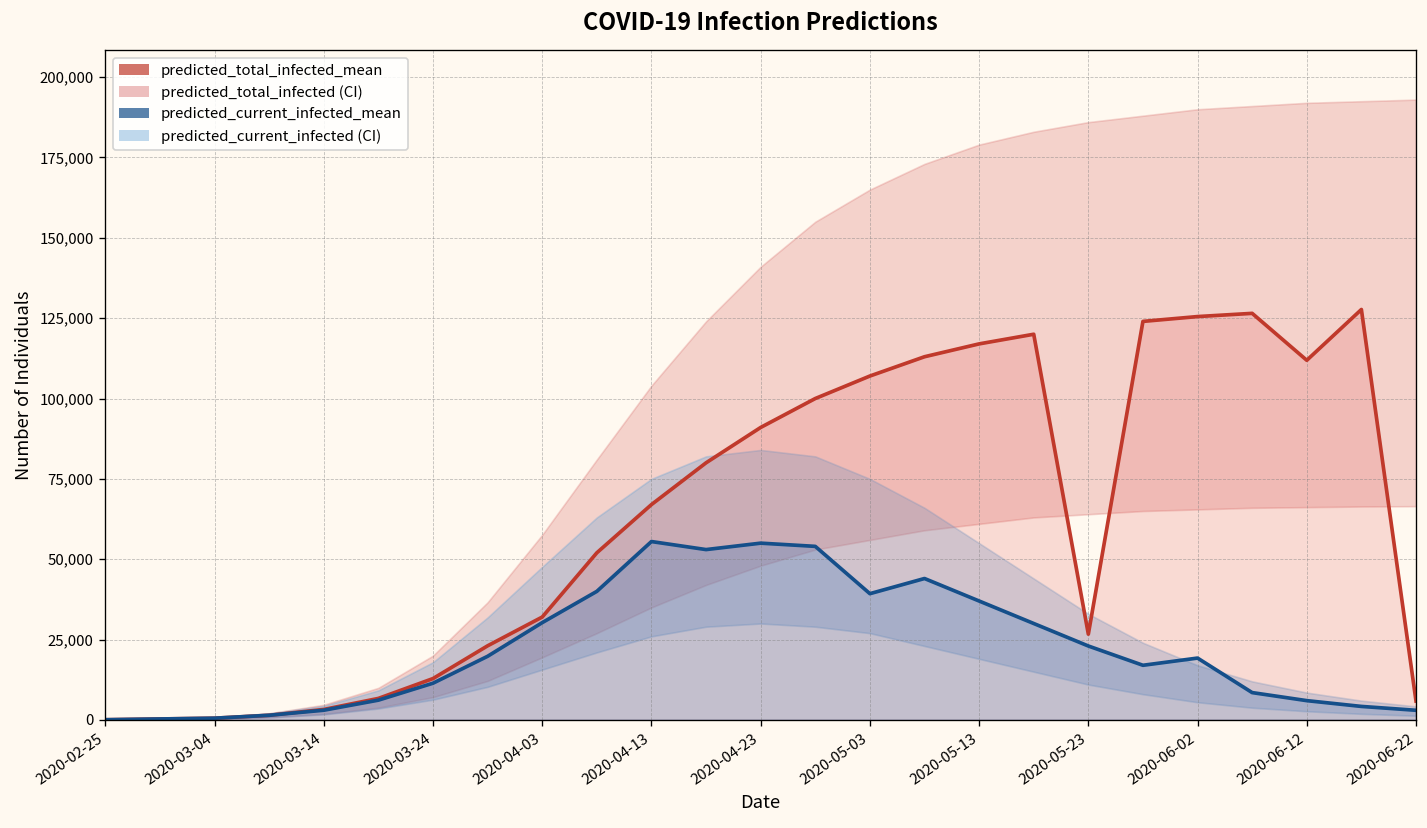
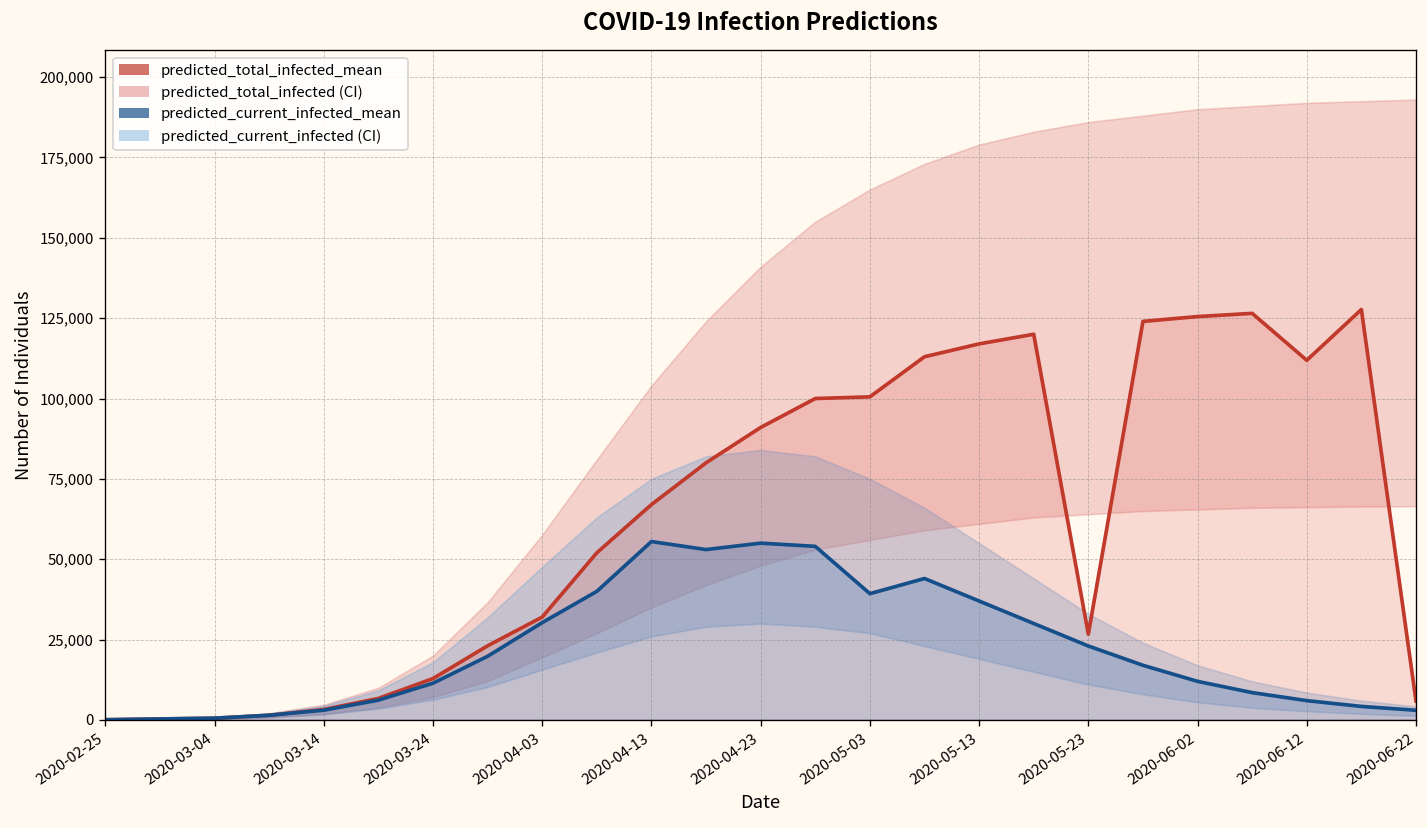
predicted_total_infected_mean, 2020-05-03: 107,000 -> 101,000
predicted_current_infected_mean, 2020-06-02: 19,000 -> 12,000
